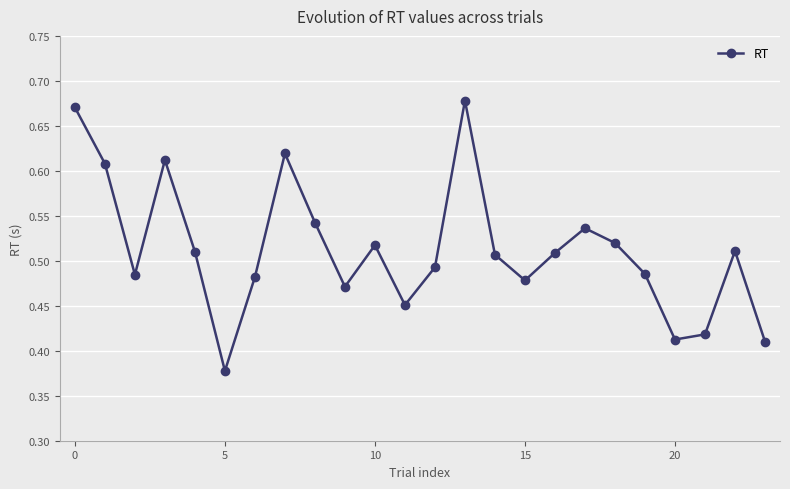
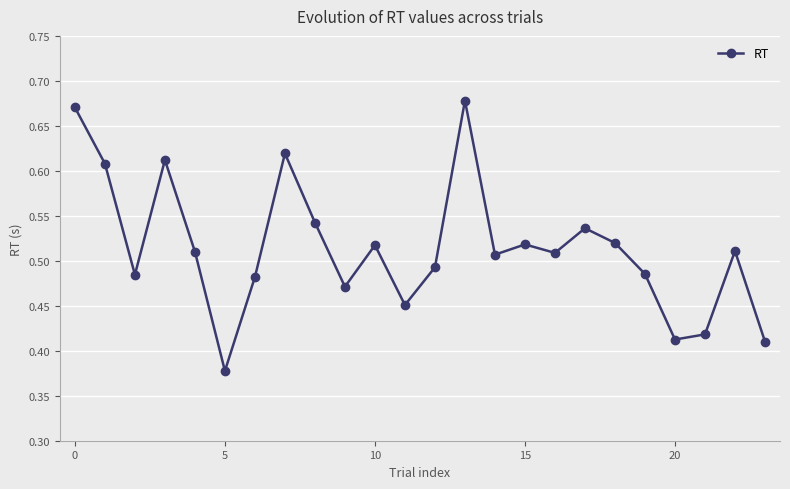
15: 0.48 -> 0.52
